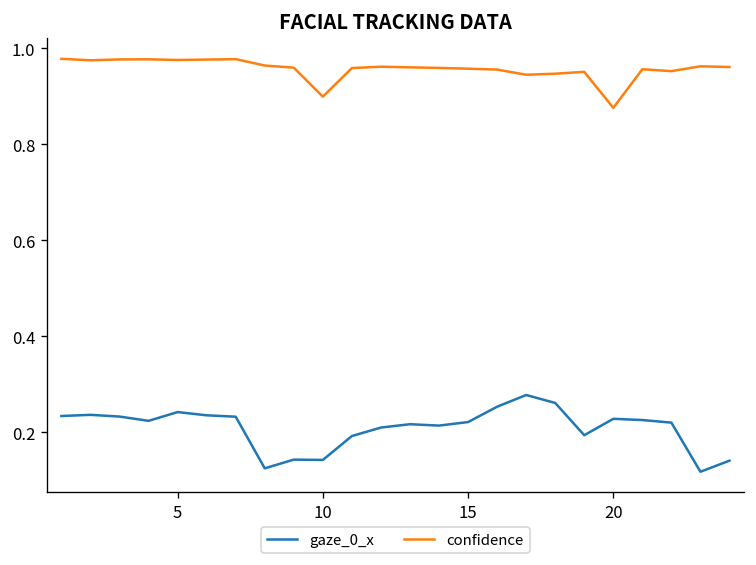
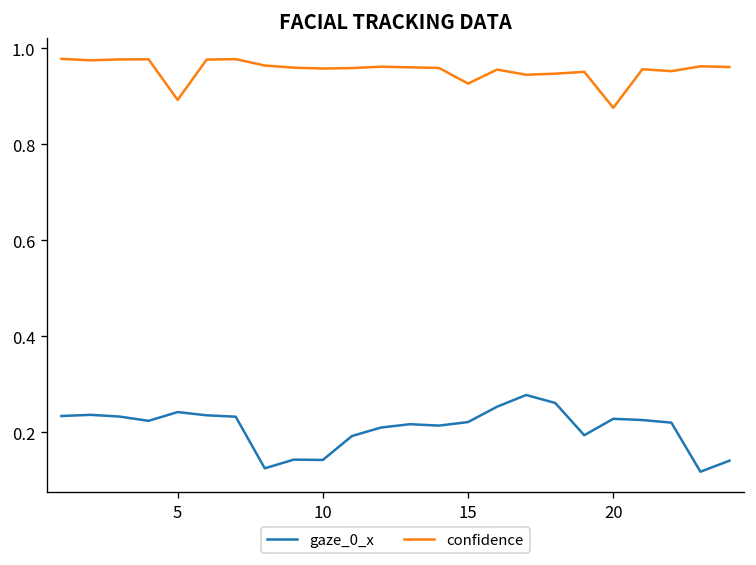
confidence, 5: 0.98 -> 0.89
confidence, 10: 0.90 -> 0.96
confidence, 15: 0.96 -> 0.93
